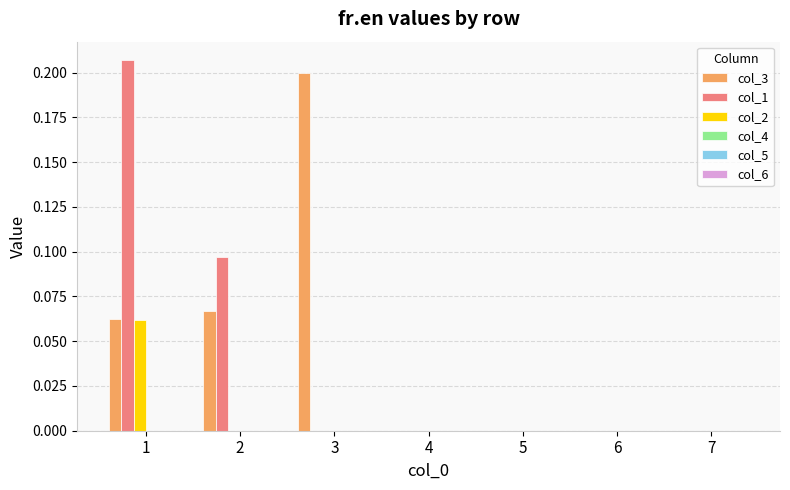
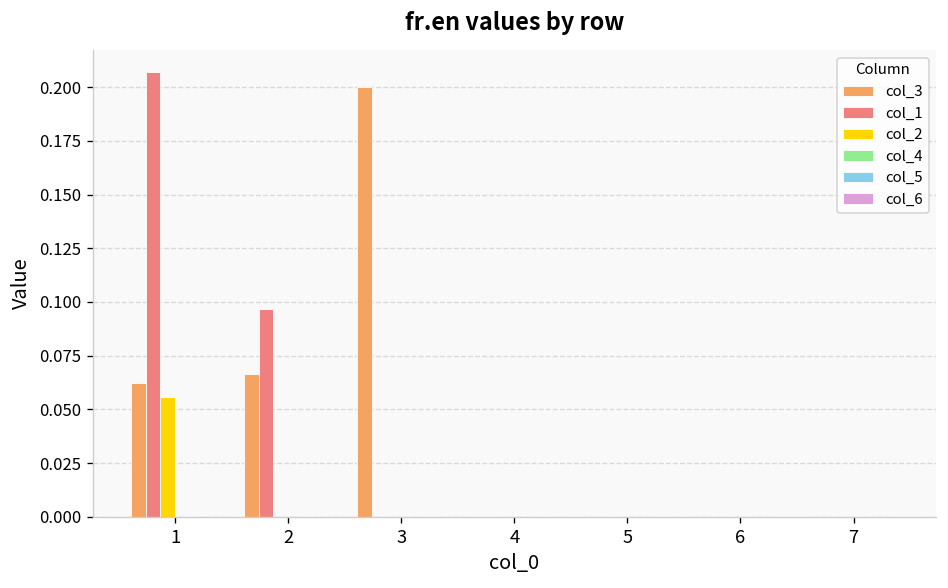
col_2, 1: 0.062 -> 0.056
